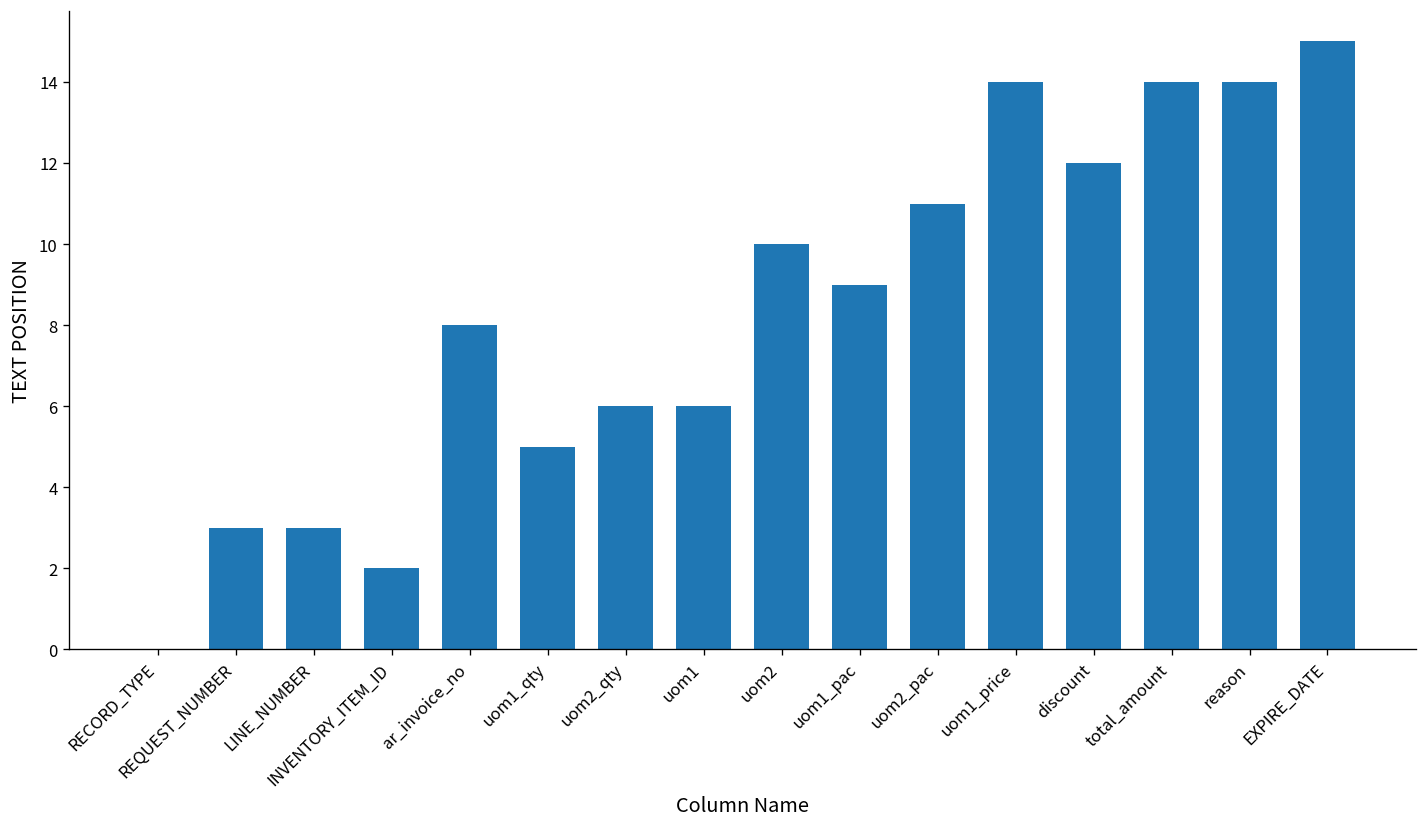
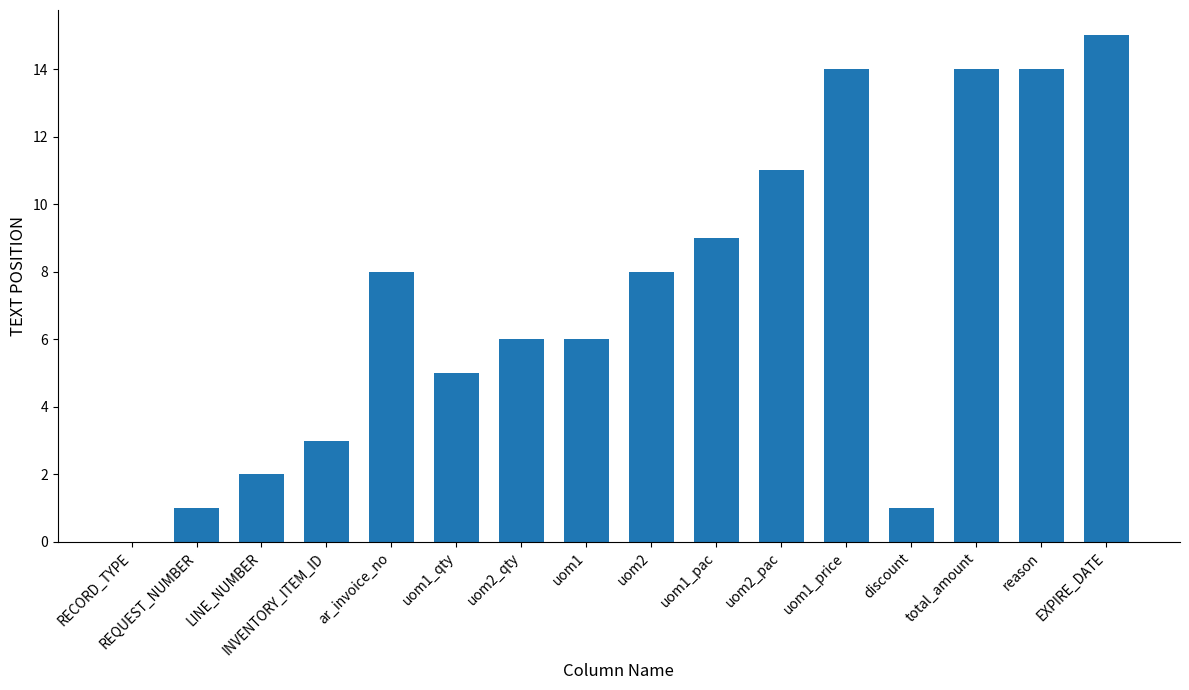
REQUEST_NUMBER: 3 -> 1
LINE_NUMBER: 3 -> 2
INVENTORY_ITEM_ID: 2 -> 3
uom2: 10 -> 8
discount: 12 -> 1
